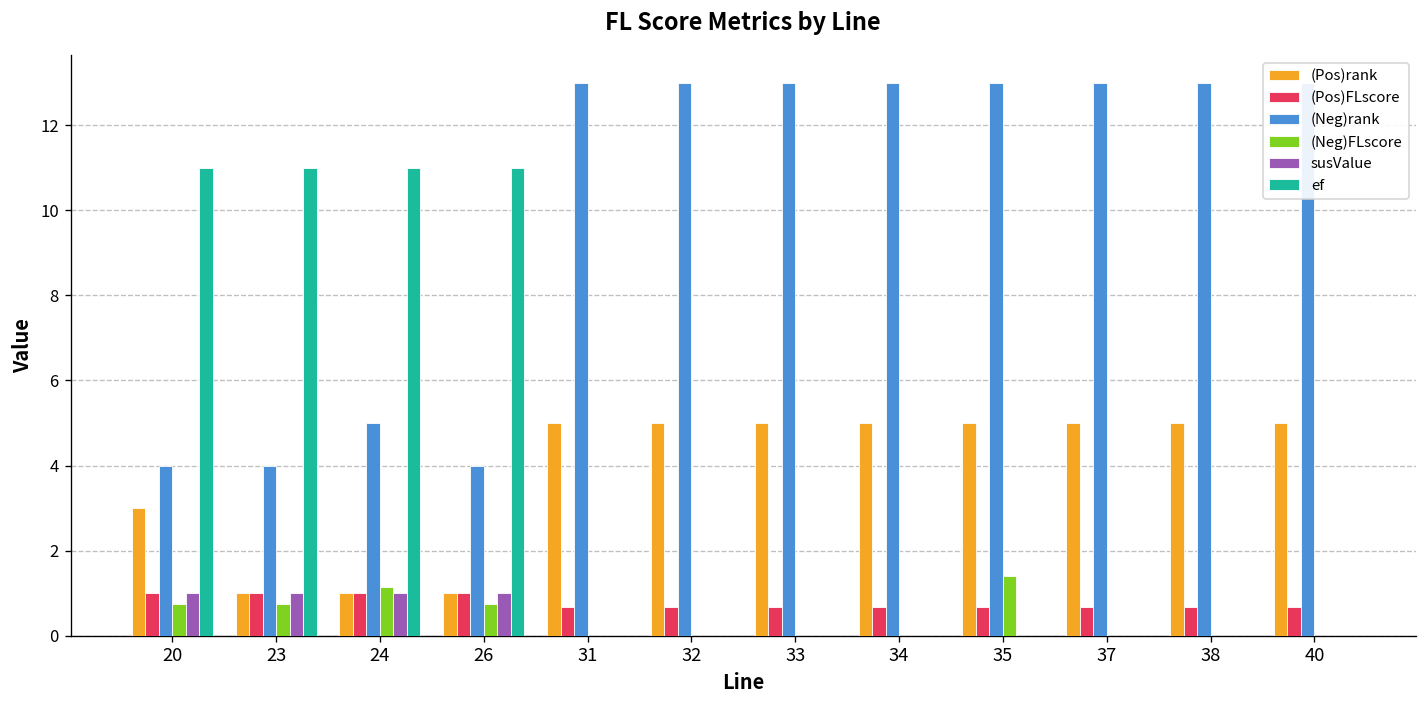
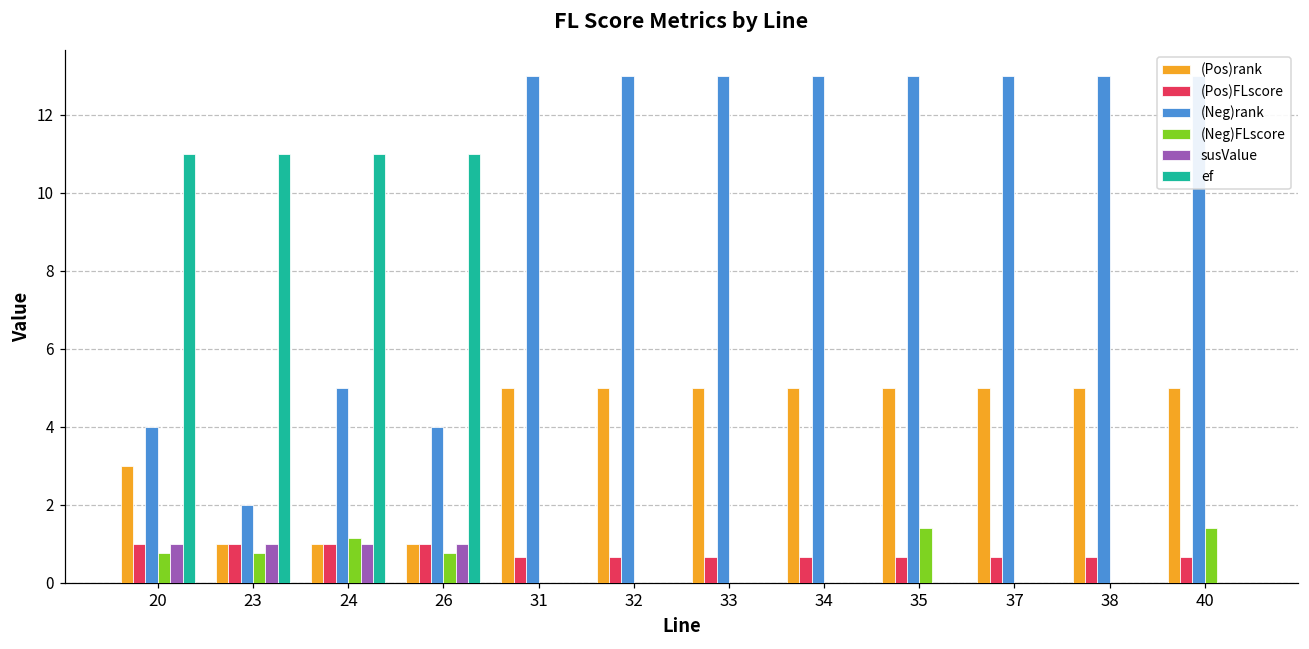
(Neg)rank, 23: 4 -> 2
(Neg)FLscore, 40: 0.0 -> 1.4
